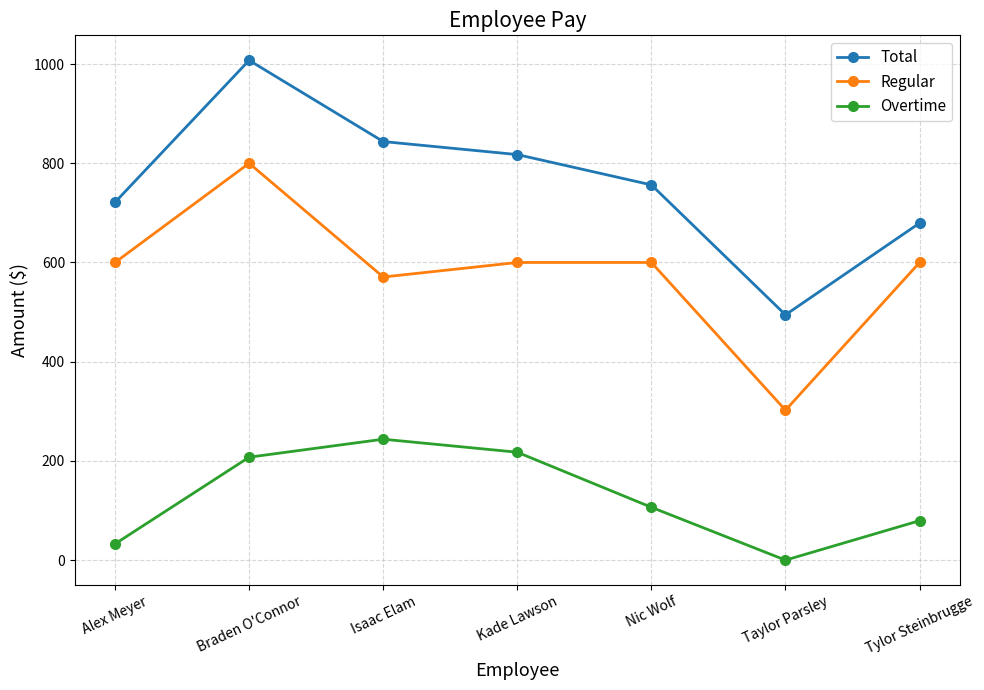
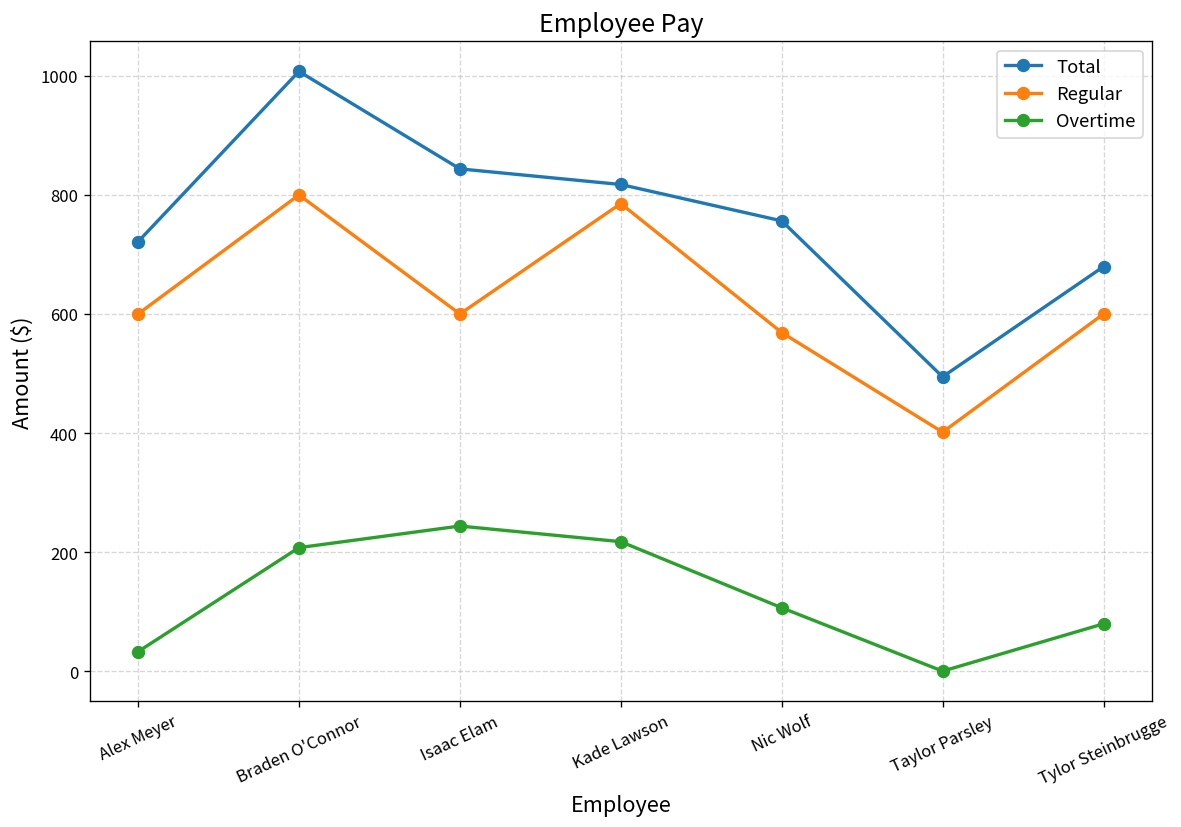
Regular, Isaac Elam: 570 -> 600
Regular, Kade Lawson: 600 -> 790
Regular, Nic Wolf: 600 -> 570
Regular, Taylor Parsley: 300 -> 400
